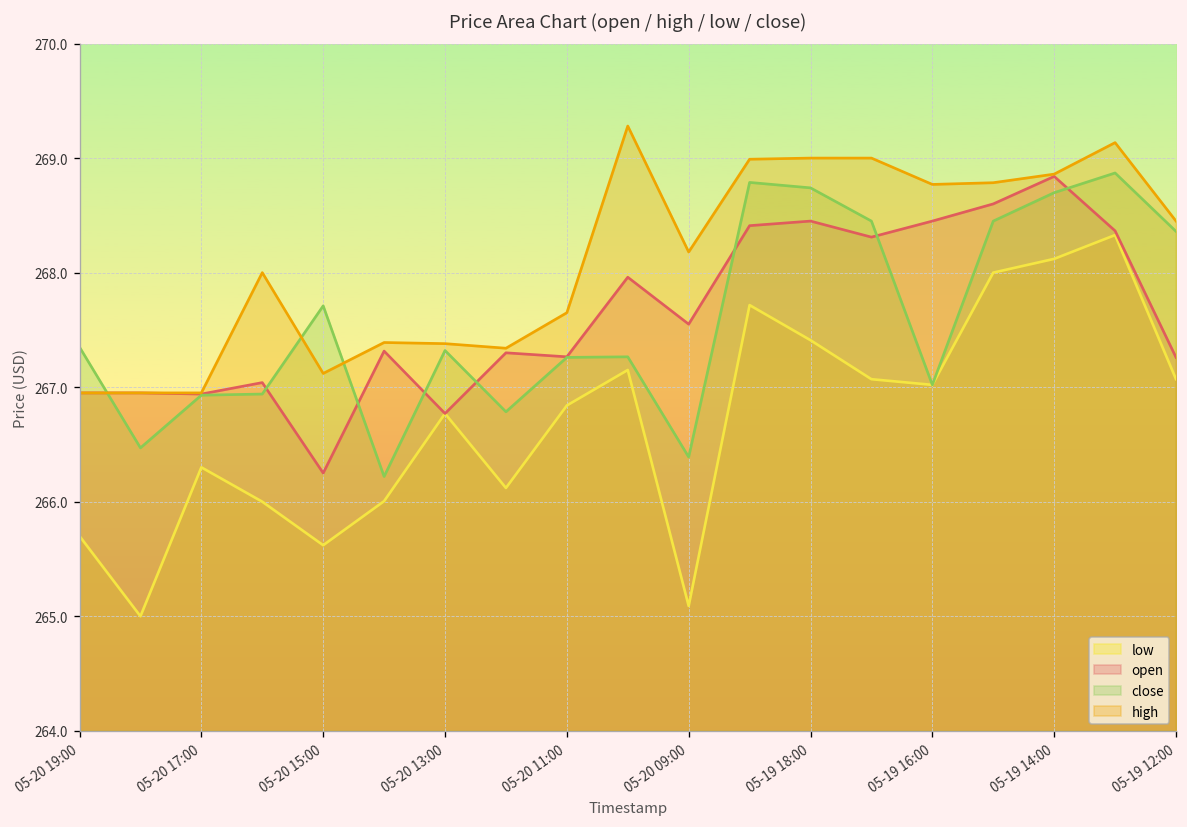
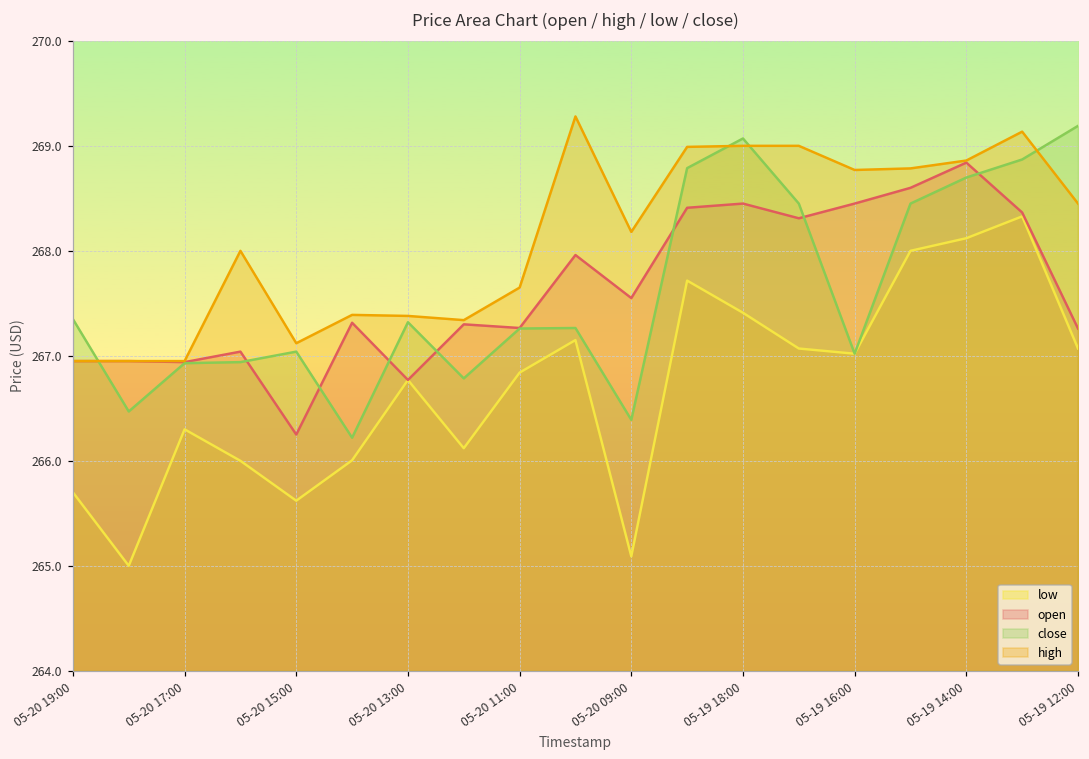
close, 05-20 15:00: 267.7 -> 267.0
close, 05-19 18:00: 268.7 -> 269.1
close, 05-19 12:00: 268.4 -> 269.2
